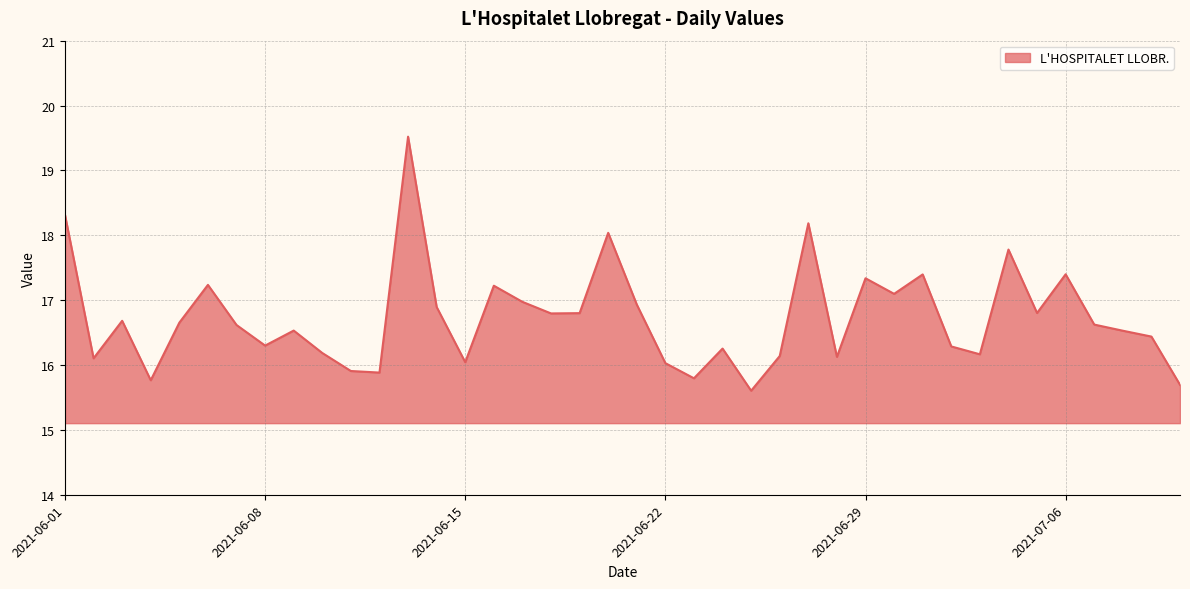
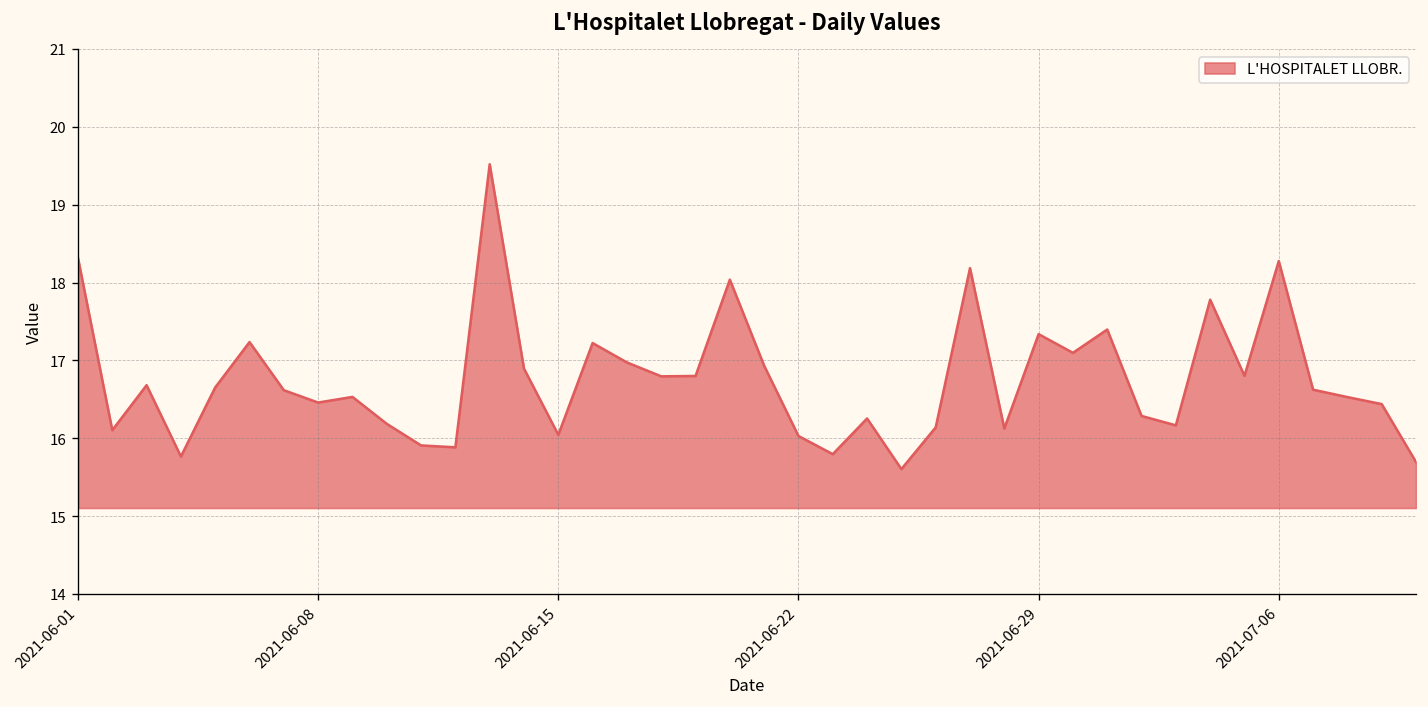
2021-06-08: 16.3 -> 16.5
2021-07-06: 17.4 -> 18.3
